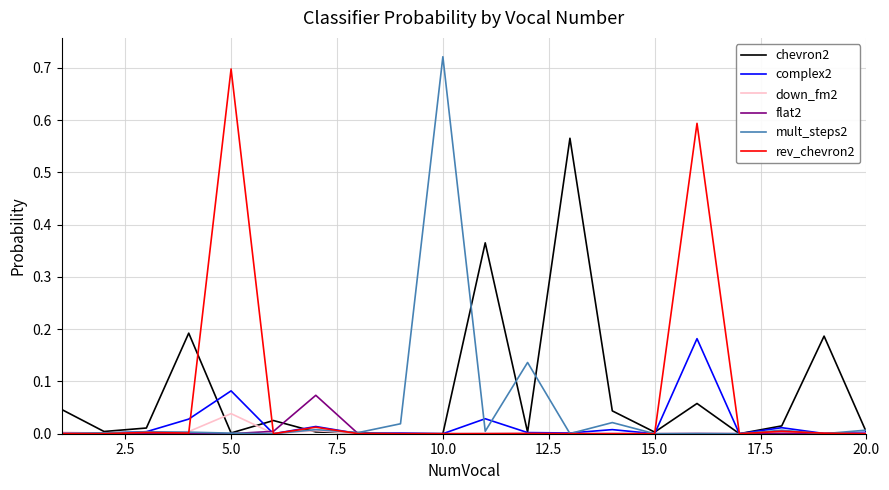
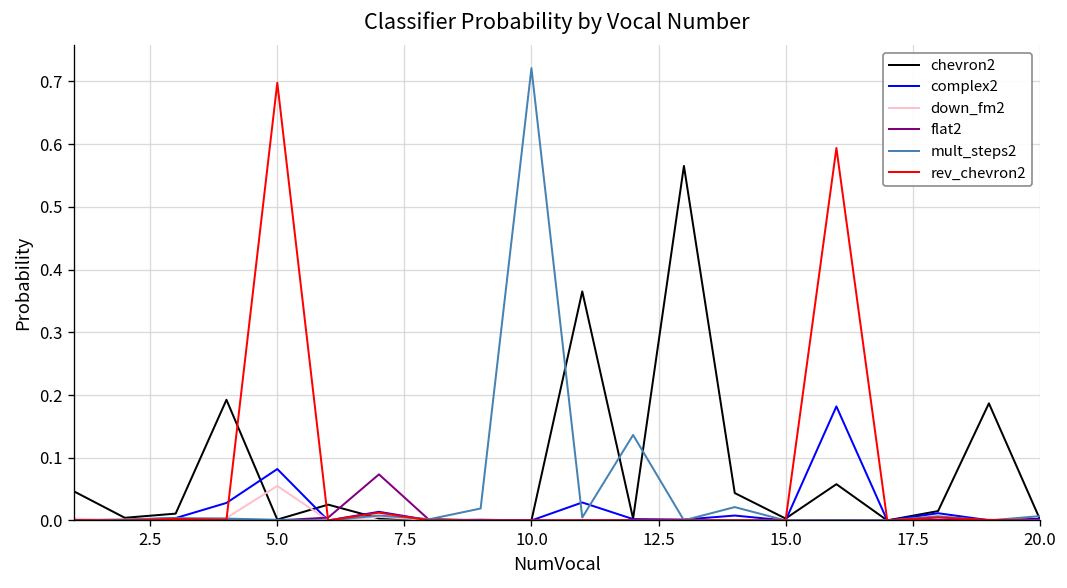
down_fm2, 5.0: 0.04 -> 0.06
